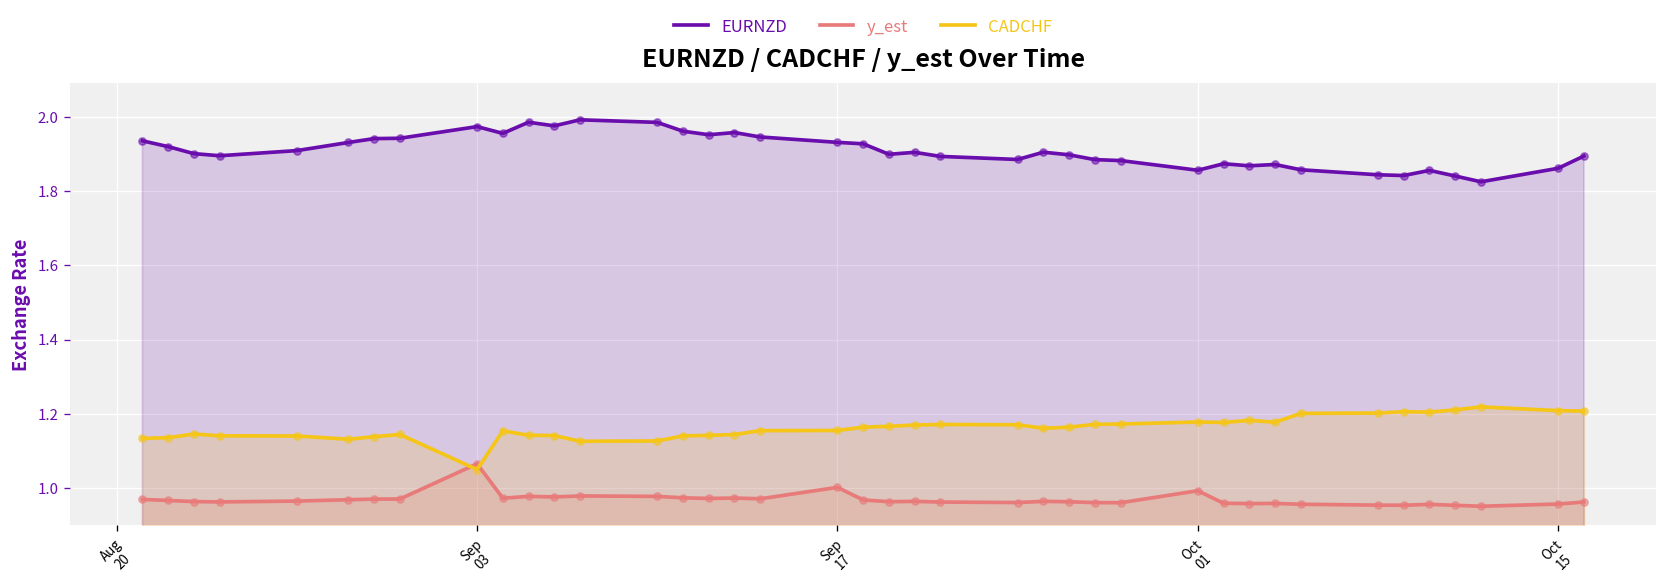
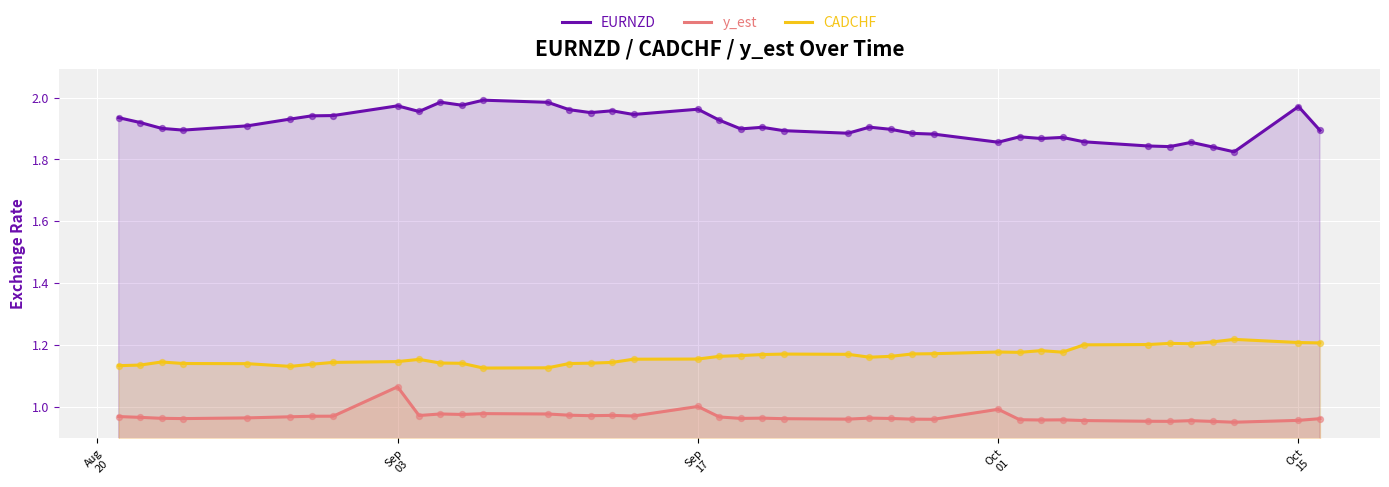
CADCHF, Sep 03: 1.05 -> 1.15
EURNZD, Sep 17: 1.93 -> 1.96
EURNZD, Oct 15: 1.86 -> 1.97
